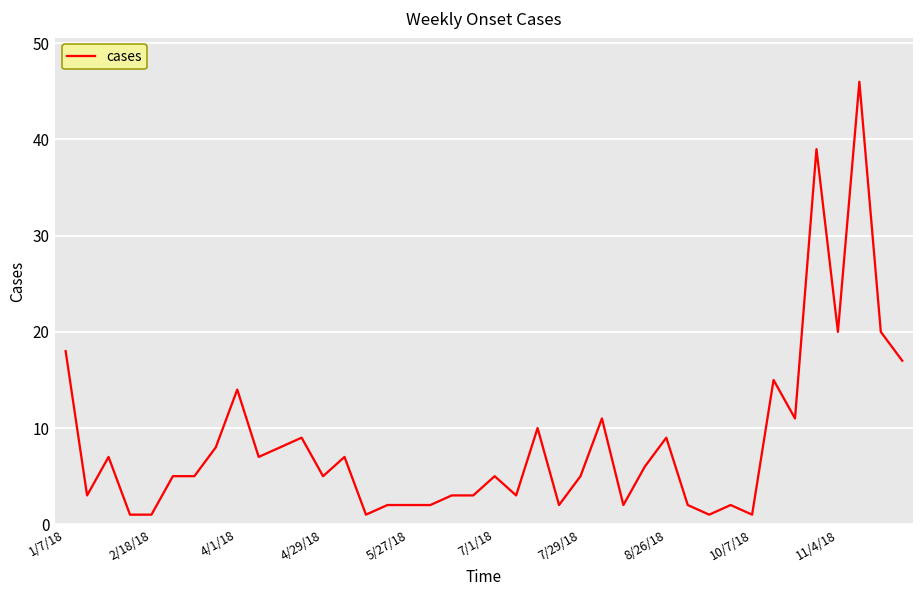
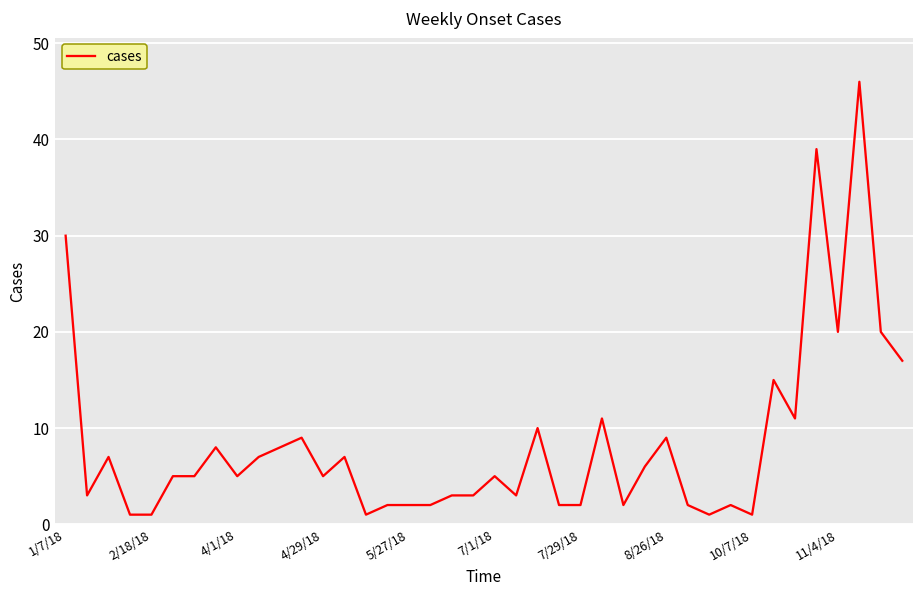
1/7/18: 18 -> 30
4/1/18: 14 -> 5
7/29/18: 5 -> 2
